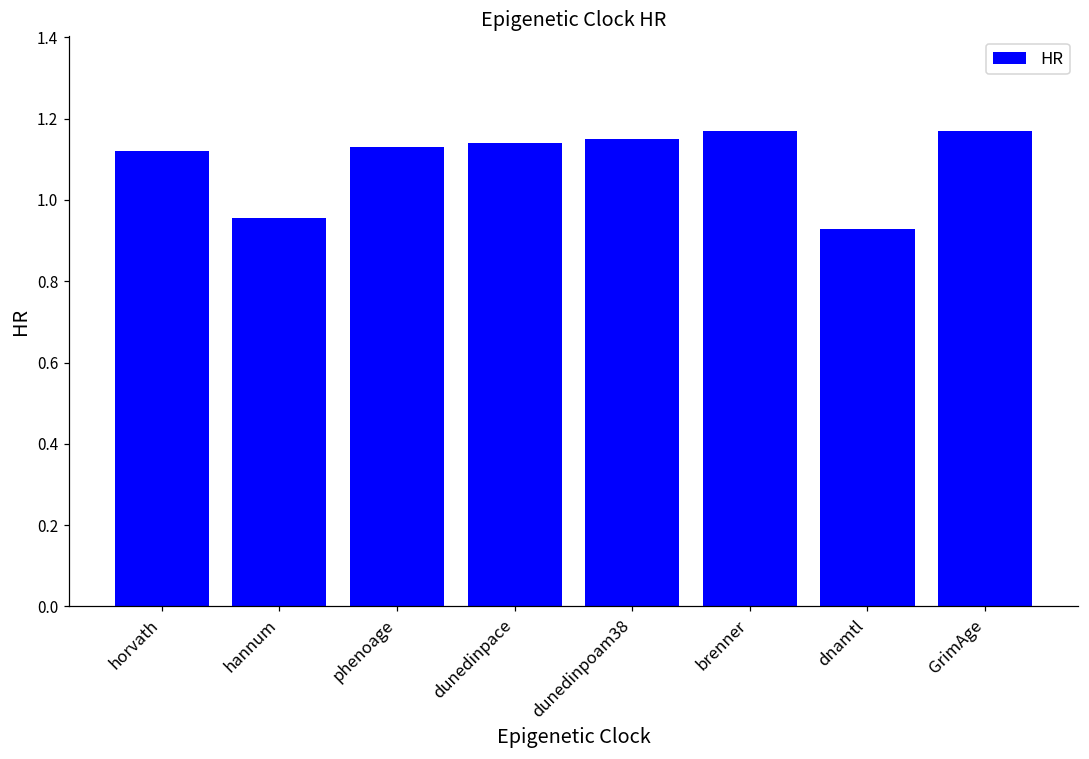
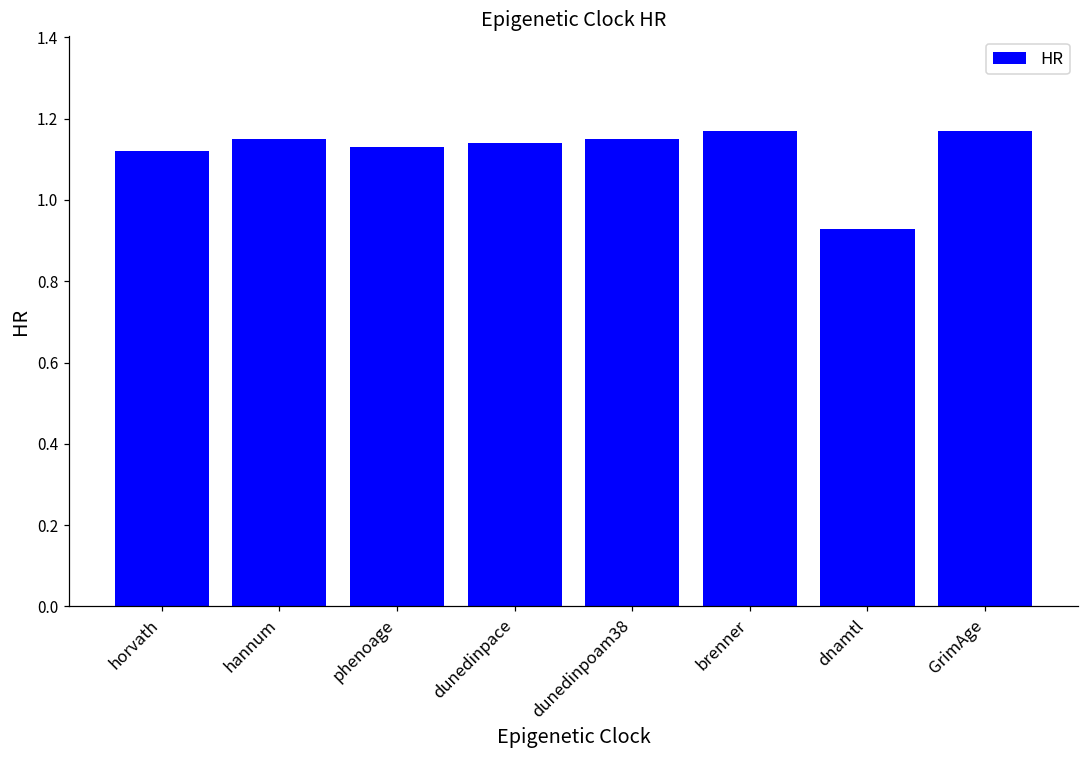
hannum: 0.96 -> 1.15
